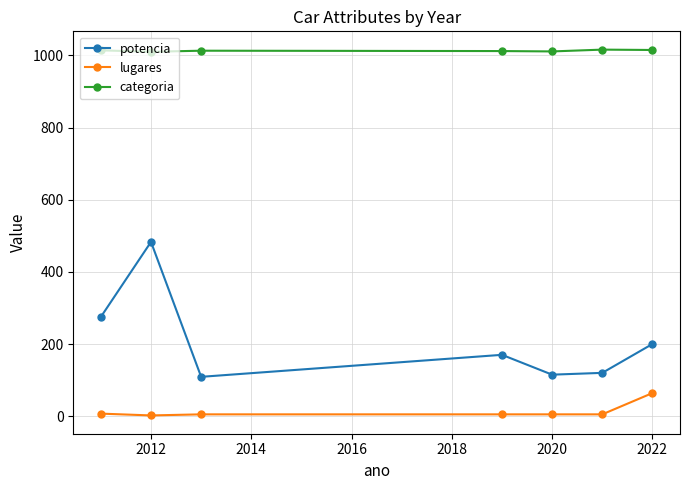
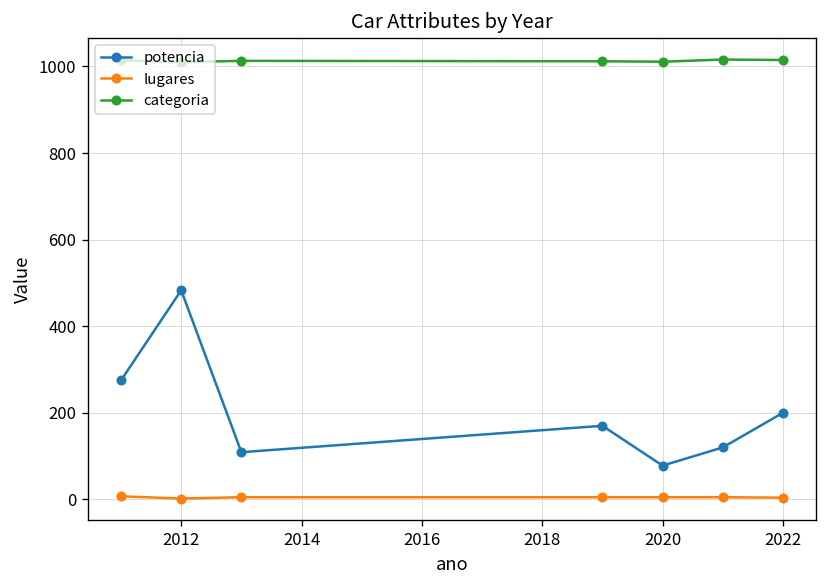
potencia, 2020: 120 -> 80
lugares, 2022: 60 -> 0
